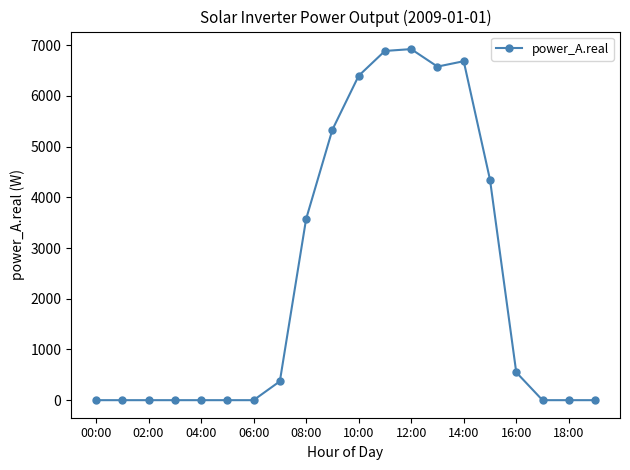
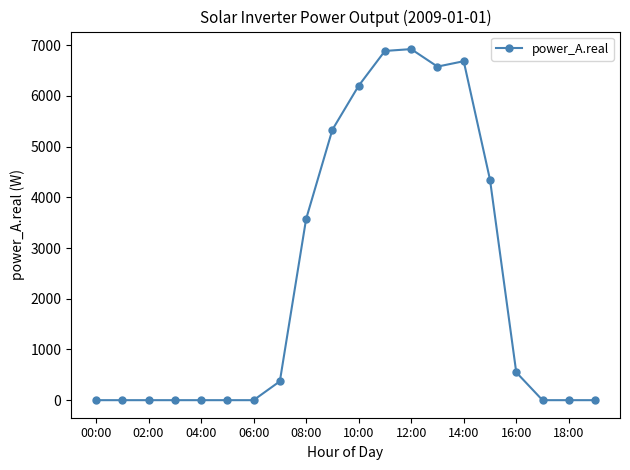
10:00: 6400 -> 6200
